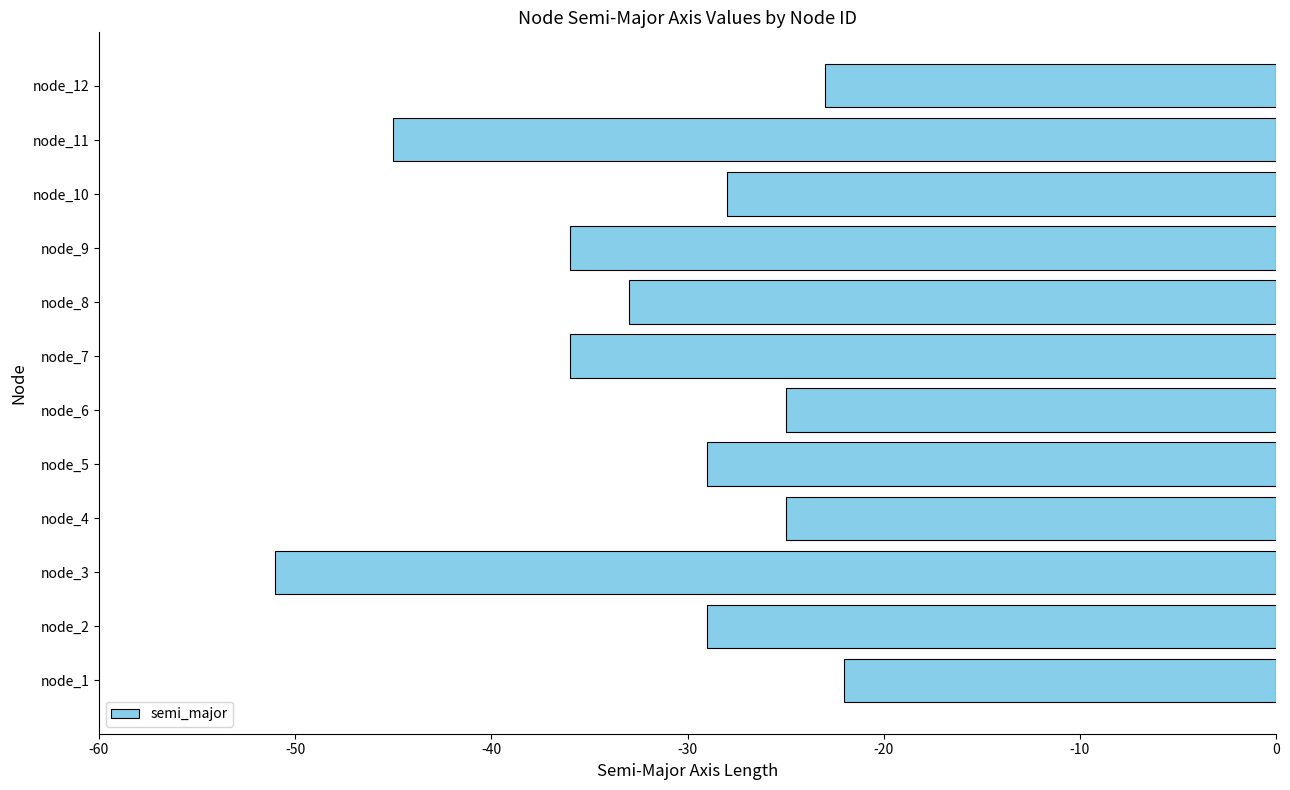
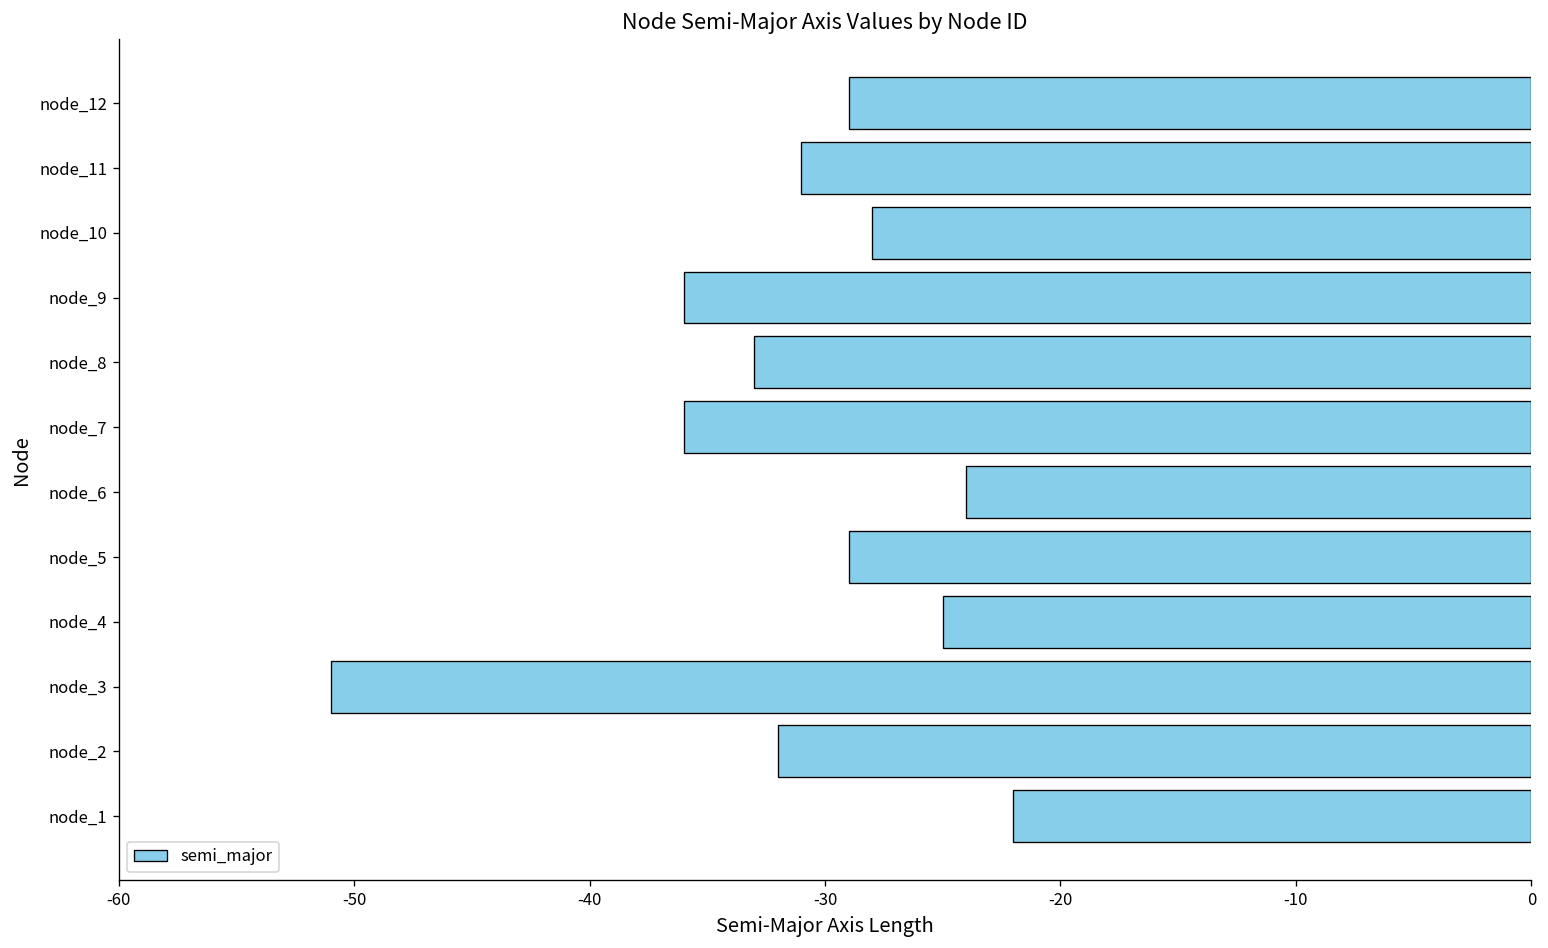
node_12: -23.0 -> -29.0
node_11: -45.0 -> -31.0
node_6: -25.0 -> -24.0
node_2: -29.0 -> -32.0
